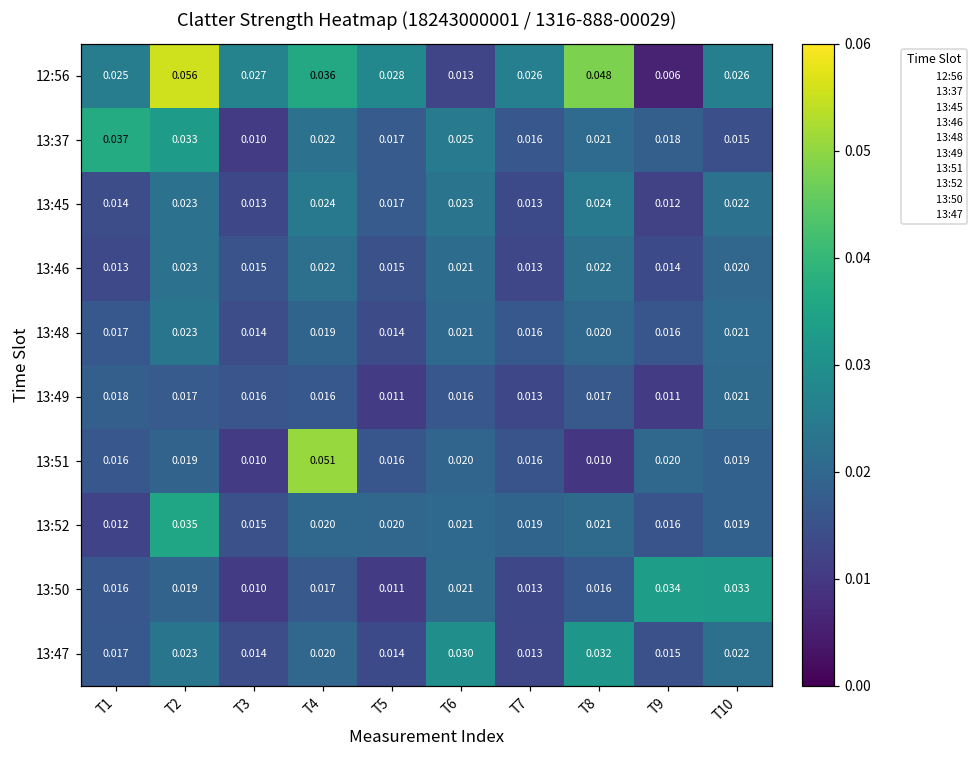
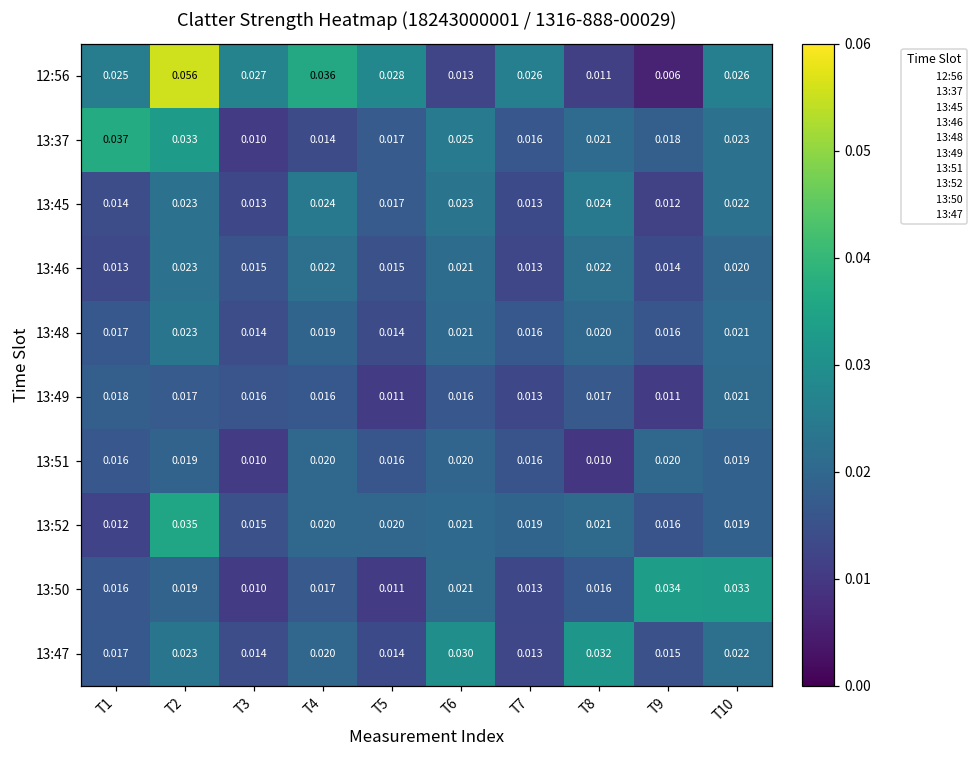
12:56, T8: 0.048 -> 0.011
13:37, T4: 0.022 -> 0.014
13:37, T10: 0.015 -> 0.023
13:51, T4: 0.051 -> 0.020
